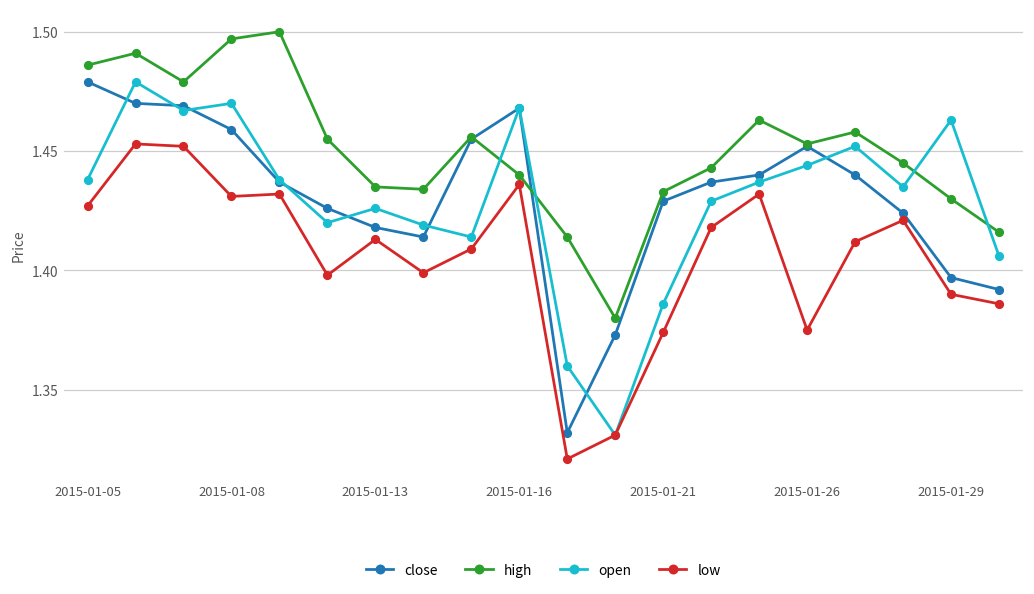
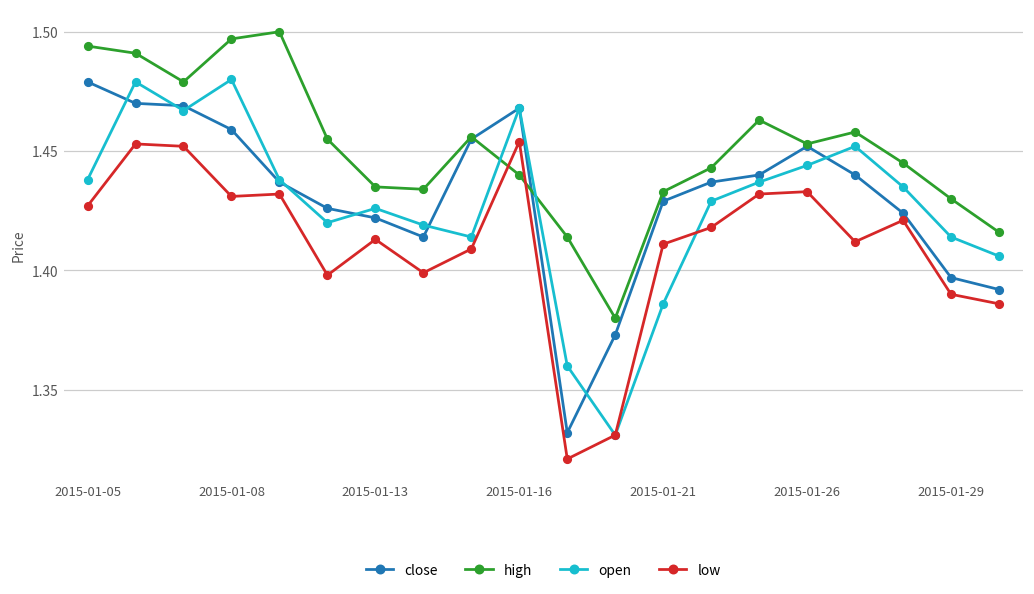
high, 2015-01-05: 1.486 -> 1.494
open, 2015-01-08: 1.47 -> 1.48
close, 2015-01-13: 1.418 -> 1.422
low, 2015-01-16: 1.436 -> 1.454
low, 2015-01-21: 1.374 -> 1.411
low, 2015-01-26: 1.375 -> 1.433
open, 2015-01-29: 1.463 -> 1.414
